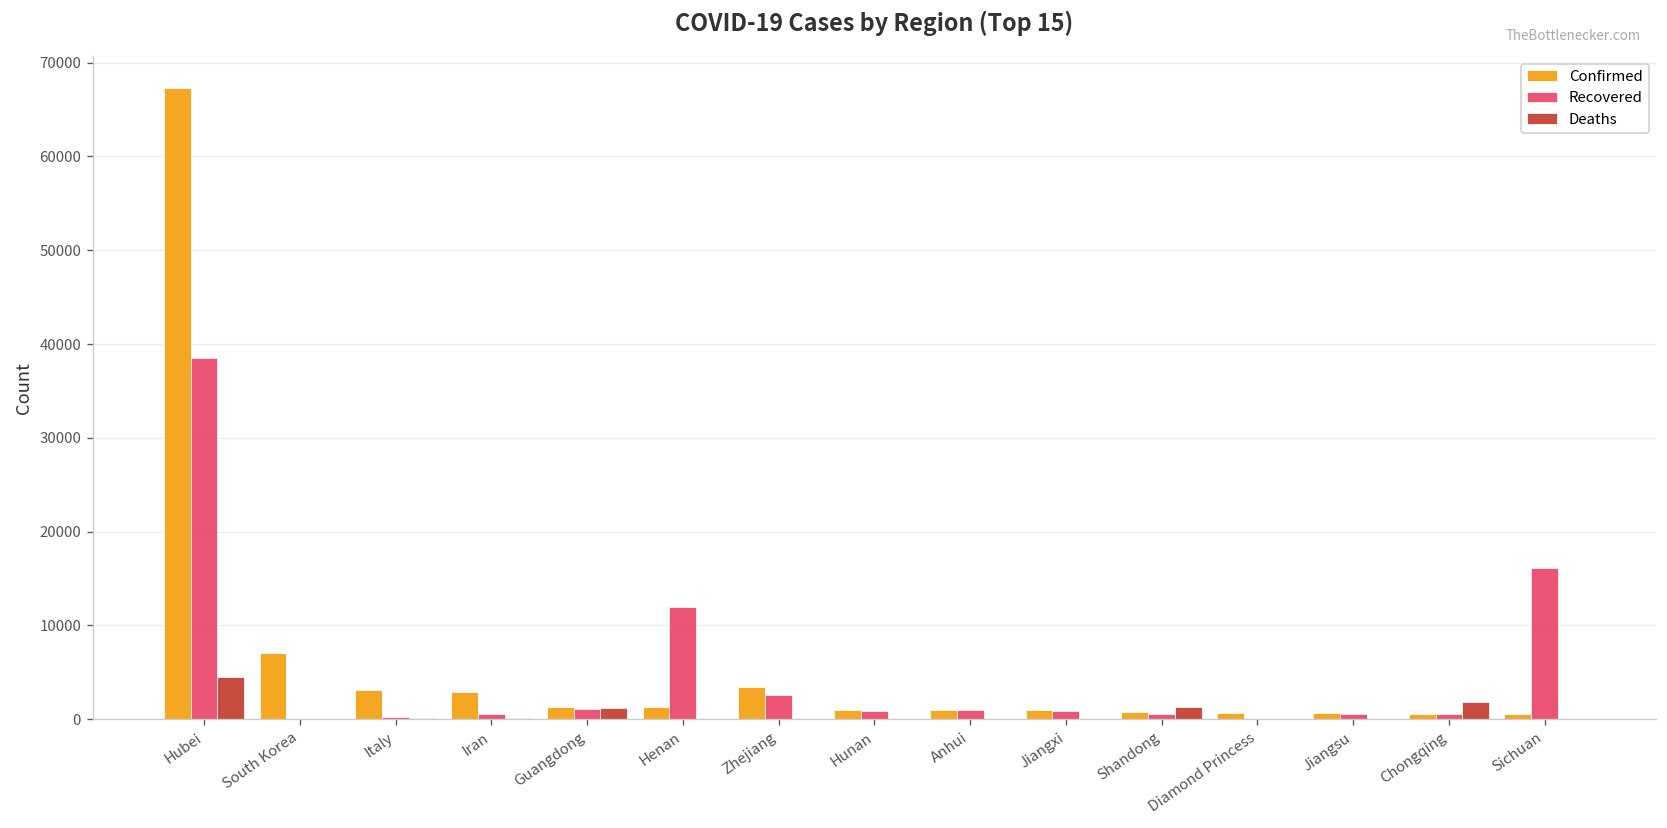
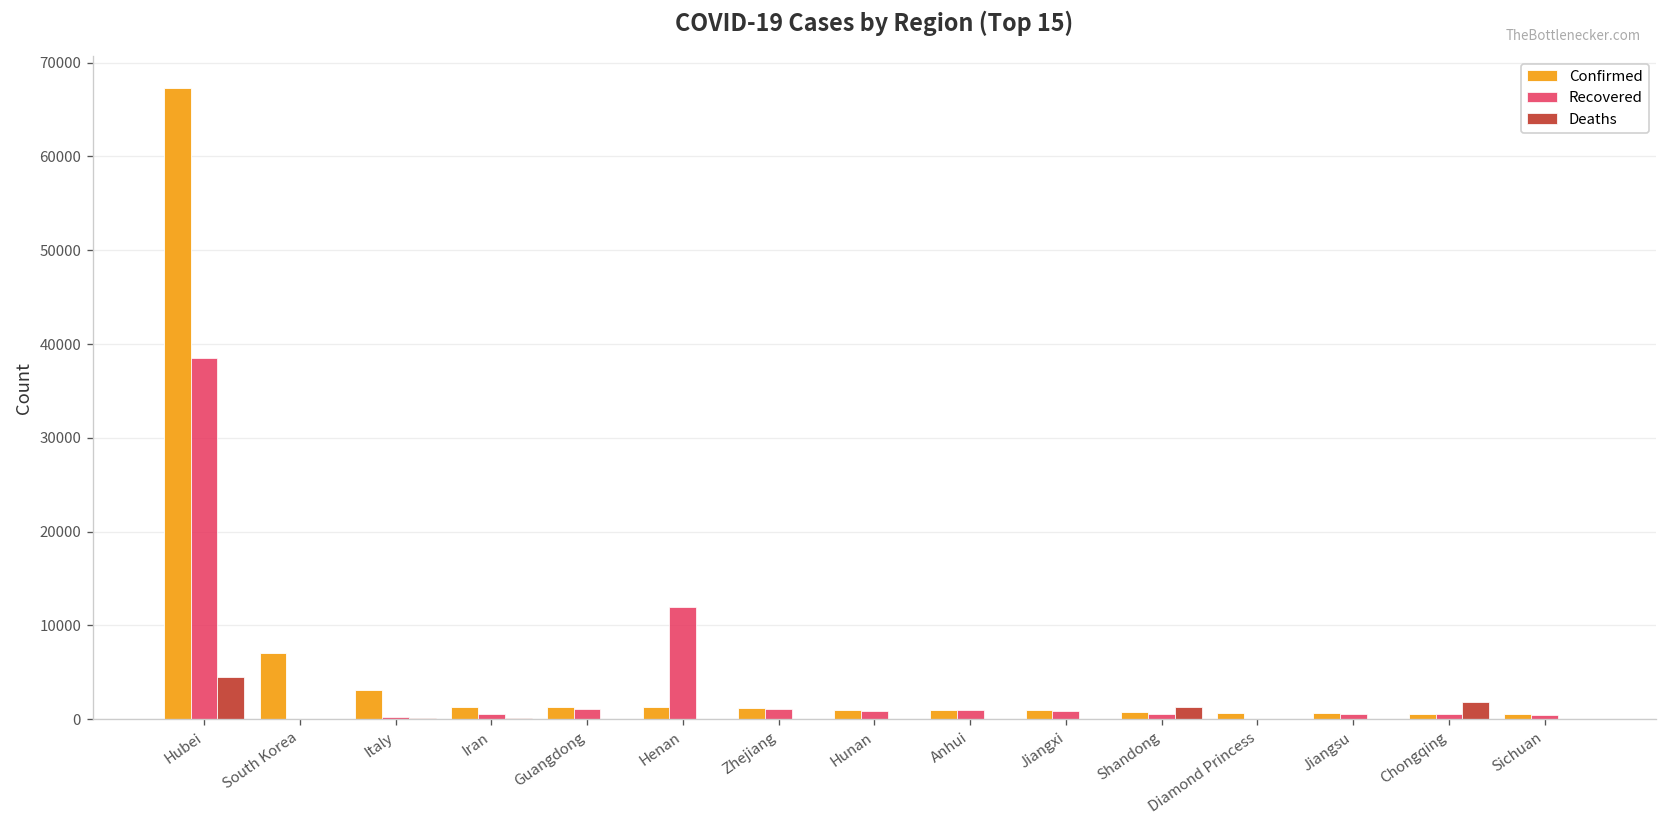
Confirmed, Iran: 3000 -> 1000
Deaths, Guangdong: 1000 -> 0
Confirmed, Zhejiang: 3000 -> 1000
Recovered, Zhejiang: 3000 -> 1000
Recovered, Sichuan: 16000 -> 0
